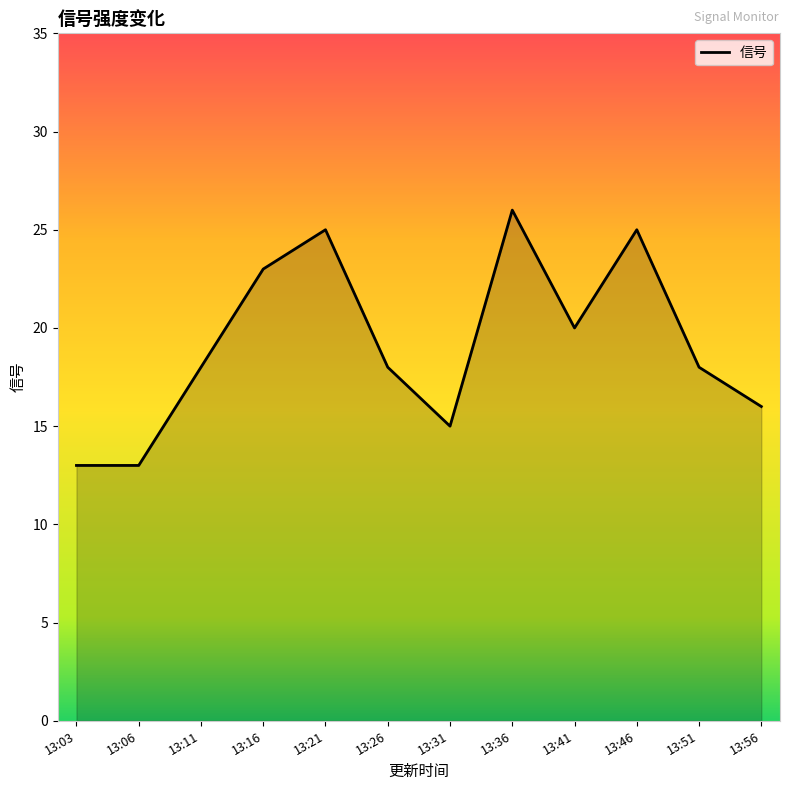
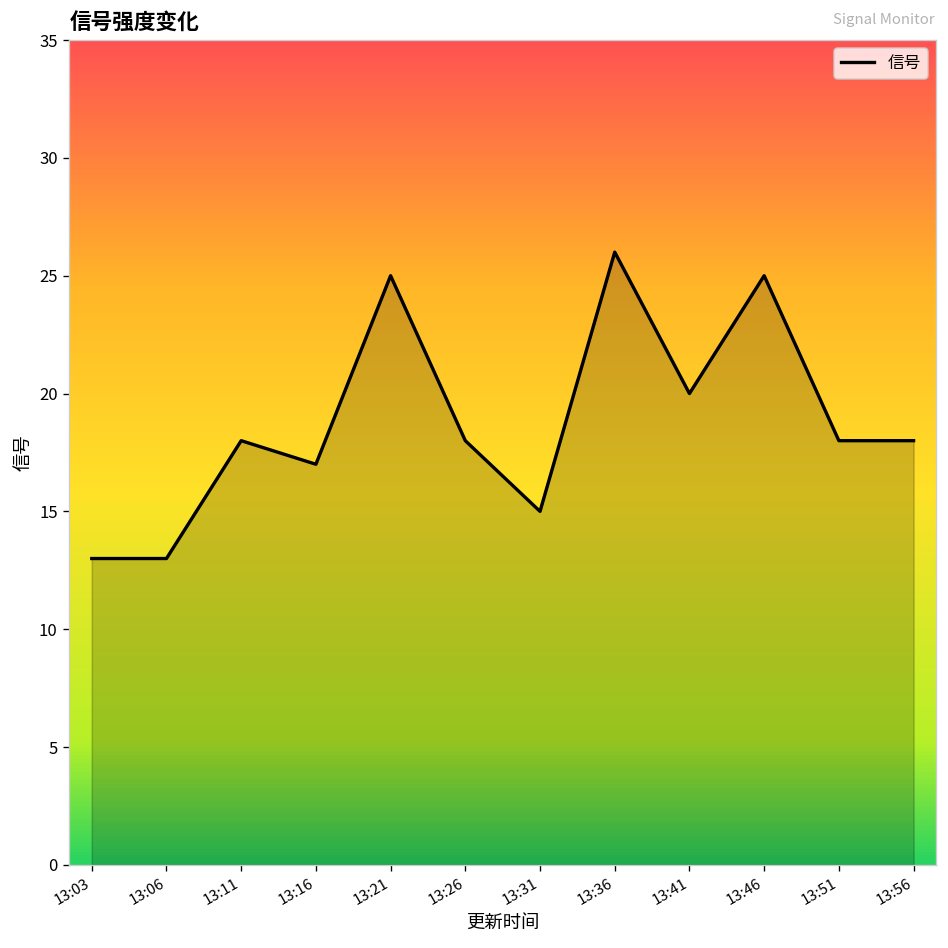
13:16: 23 -> 17
13:56: 16 -> 18
